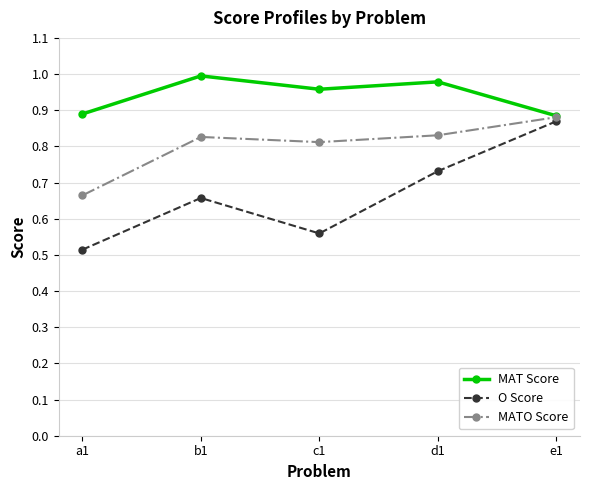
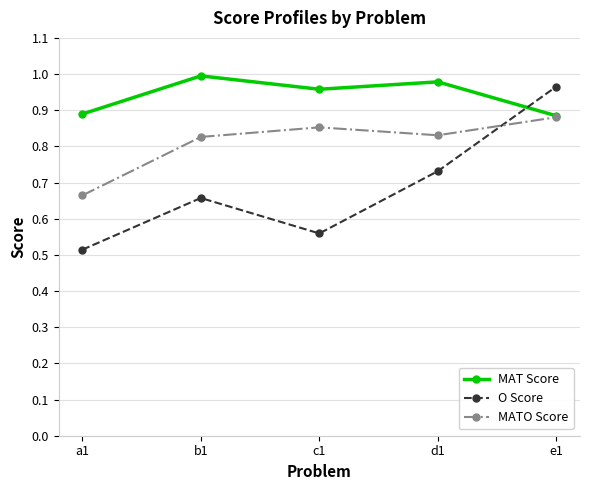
MATO Score, c1: 0.81 -> 0.85
O Score, e1: 0.87 -> 0.97
